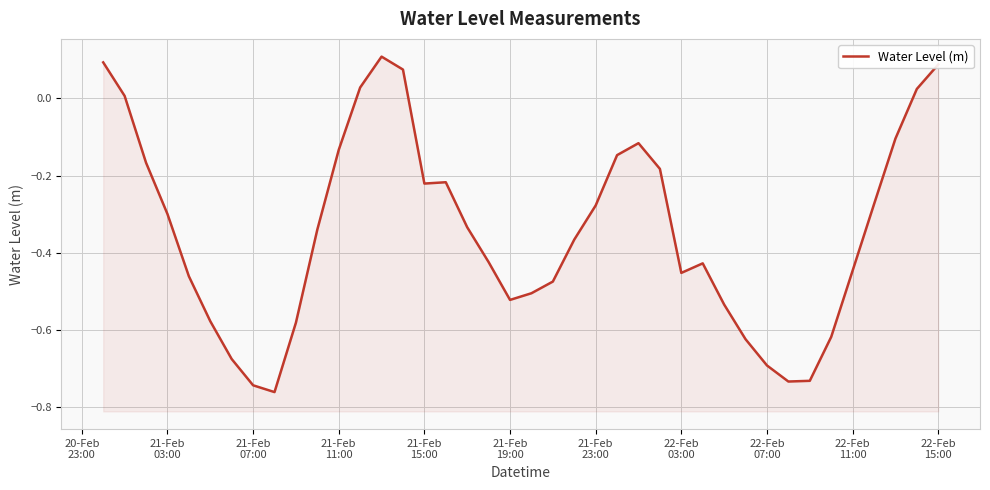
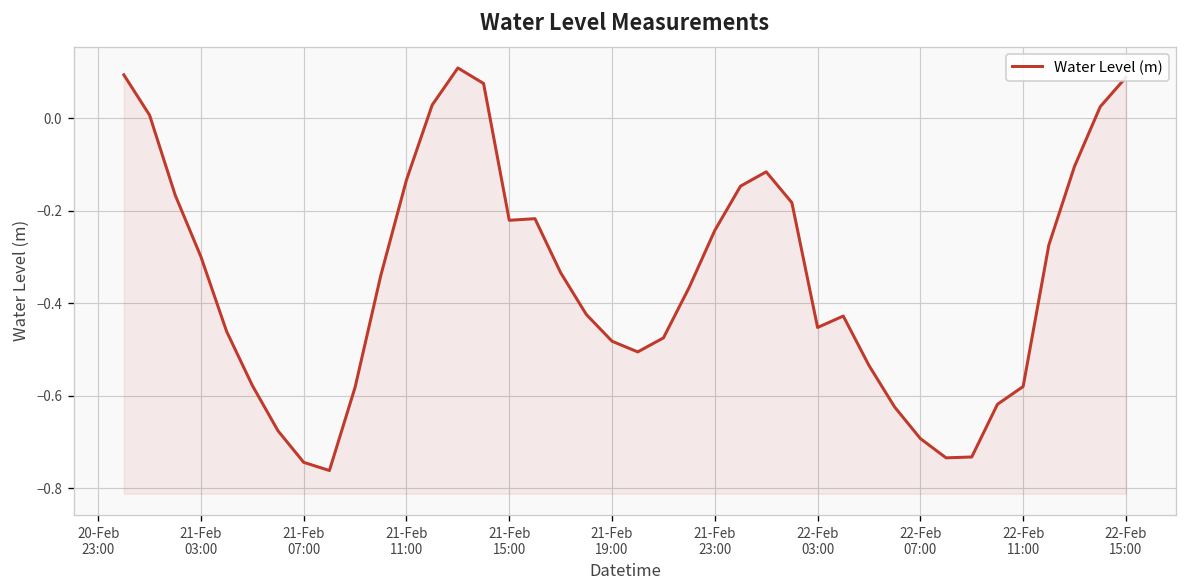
21-Feb 19:00: -0.52 -> -0.48
21-Feb 23:00: -0.28 -> -0.24
22-Feb 11:00: -0.45 -> -0.58
